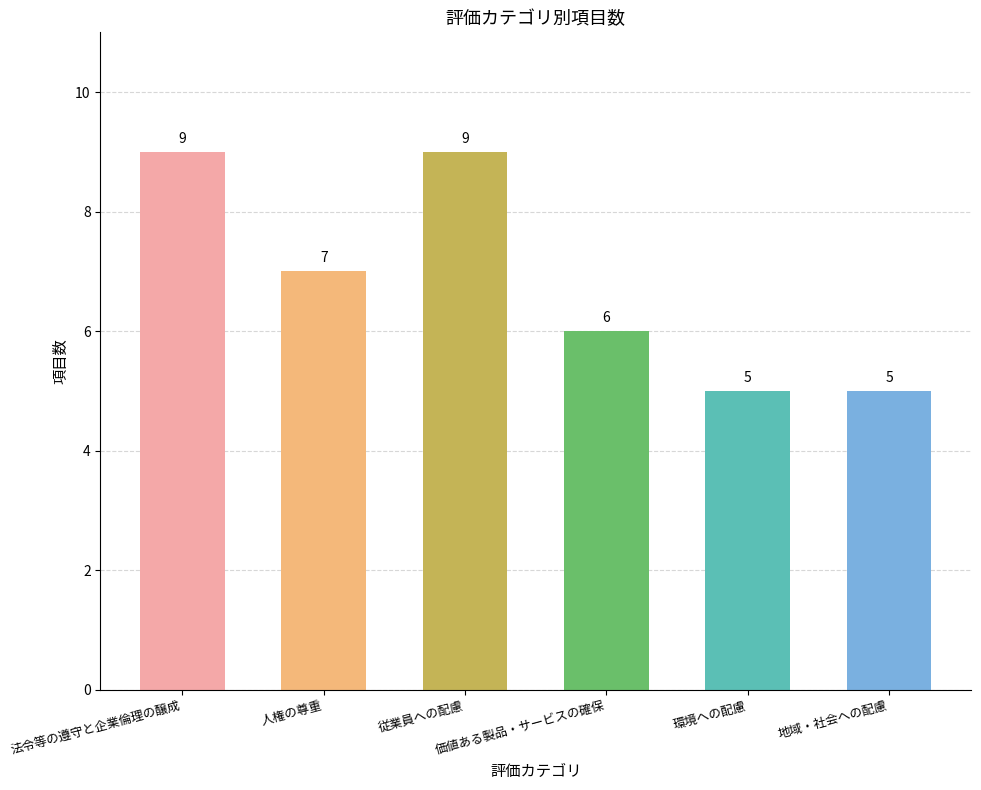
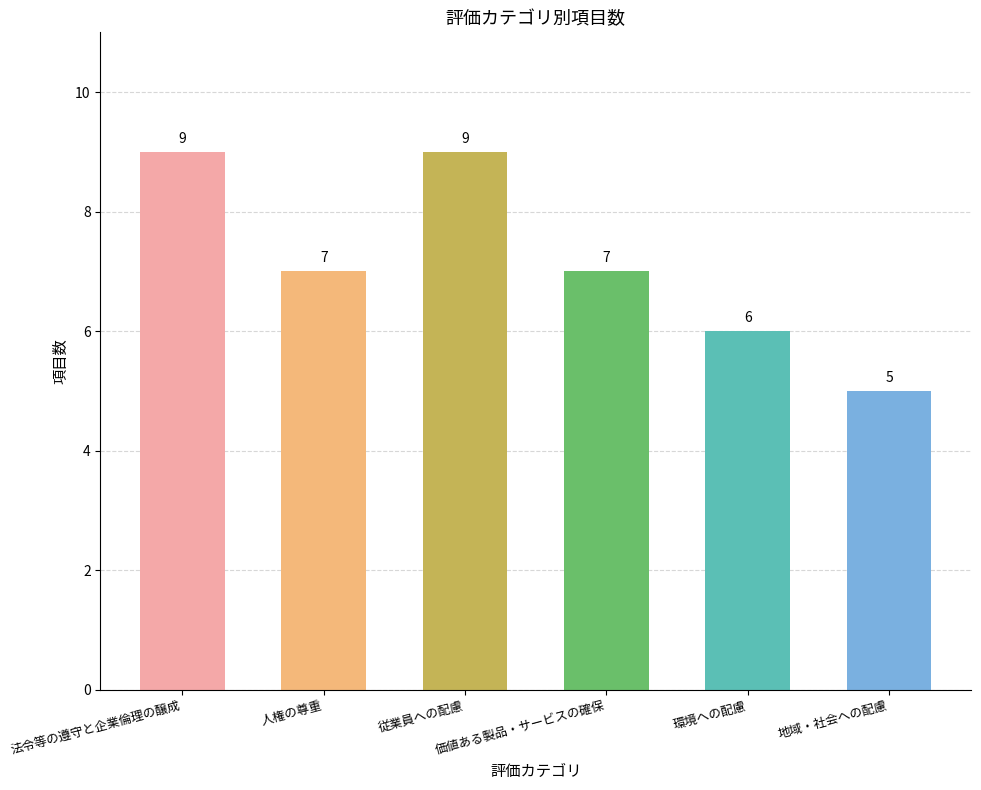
価値ある製品・サービスの確保: 6 -> 7
環境への配慮: 5 -> 6
